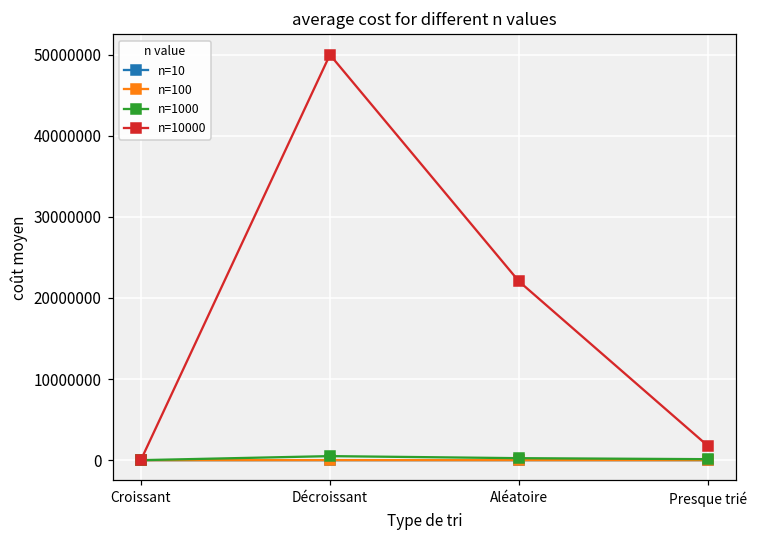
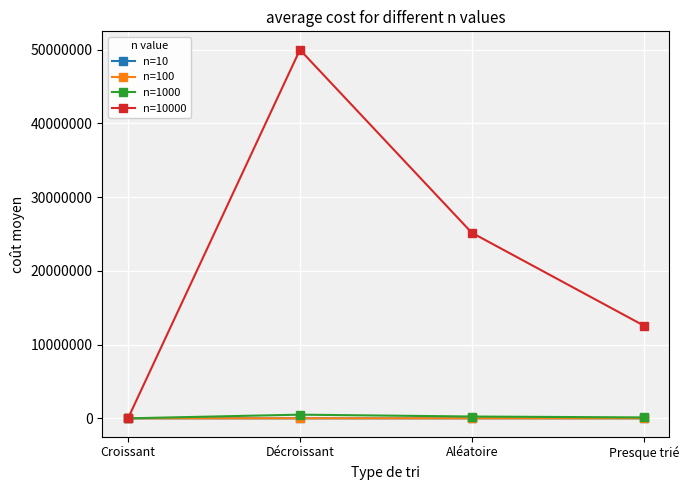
n=10000, Aléatoire: 22000000 -> 25000000
n=10000, Presque trié: 2000000 -> 13000000
